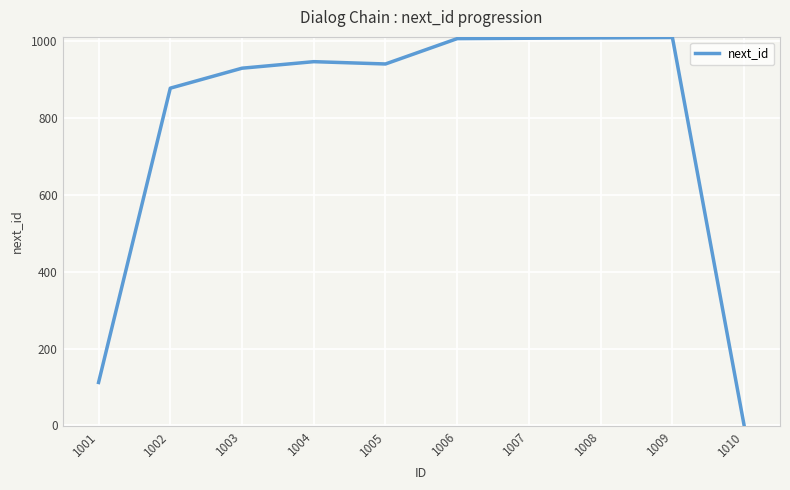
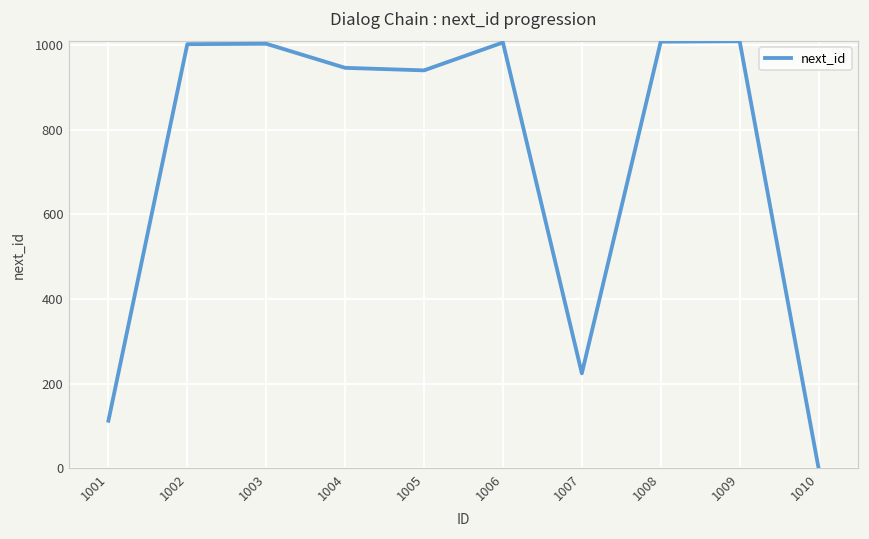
1002: 880 -> 1000
1003: 930 -> 1000
1007: 1010 -> 220
